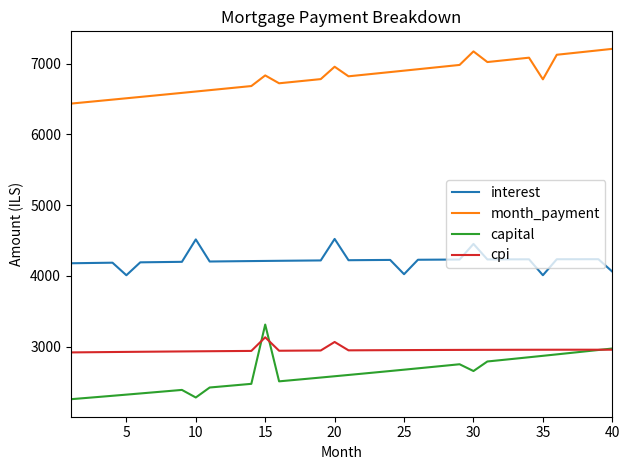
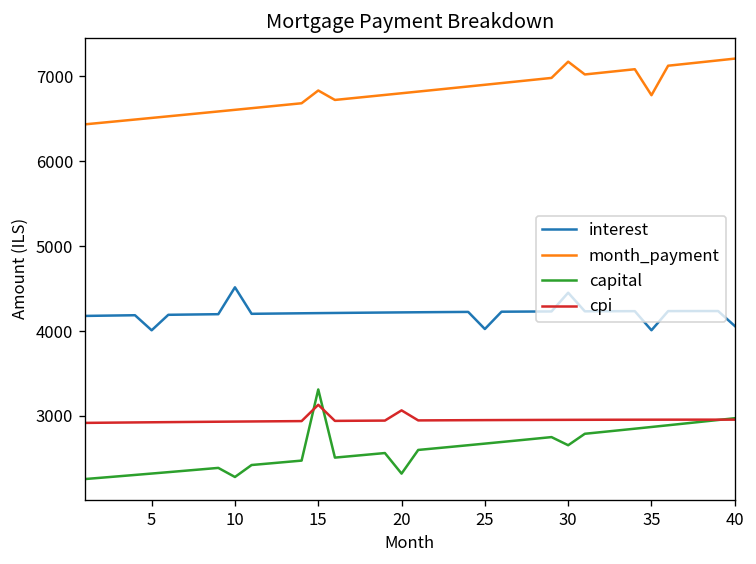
interest, 20: 4500 -> 4200
month_payment, 20: 7000 -> 6800
capital, 20: 2600 -> 2300
